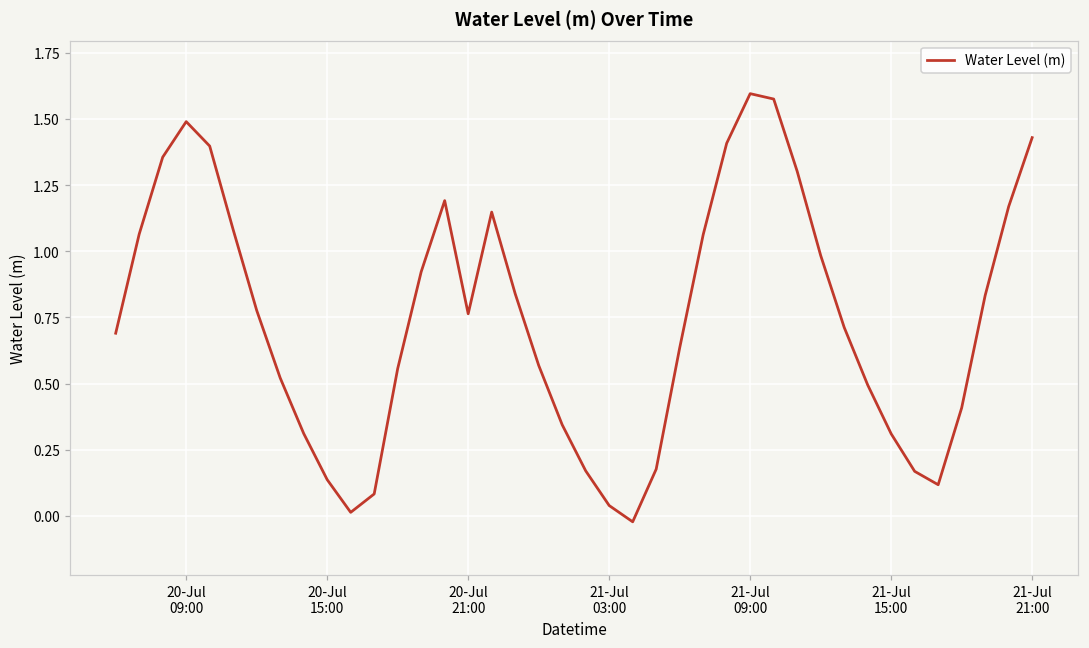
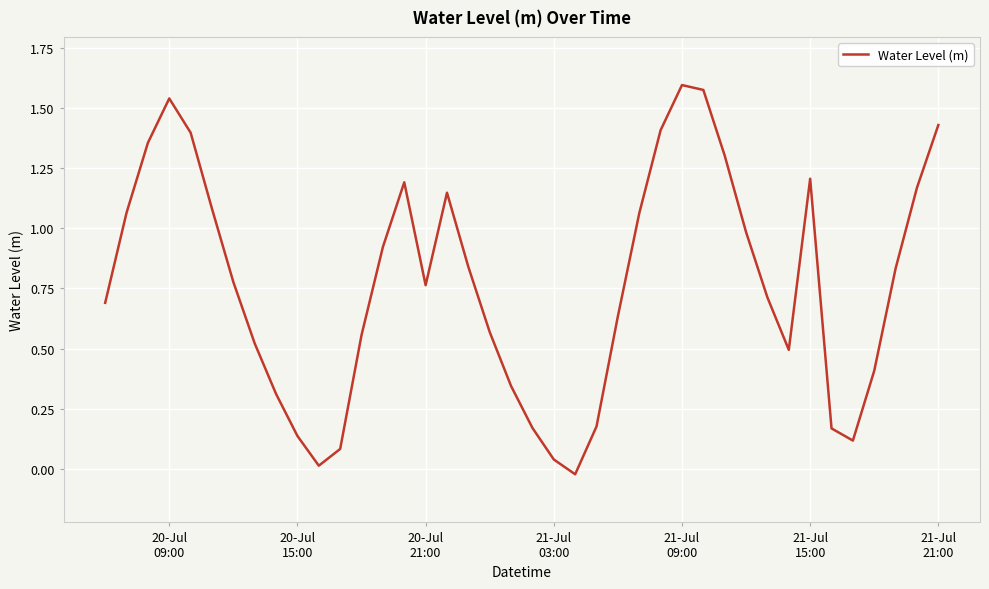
20-Jul 09:00: 1.49 -> 1.54
21-Jul 15:00: 0.31 -> 1.21
